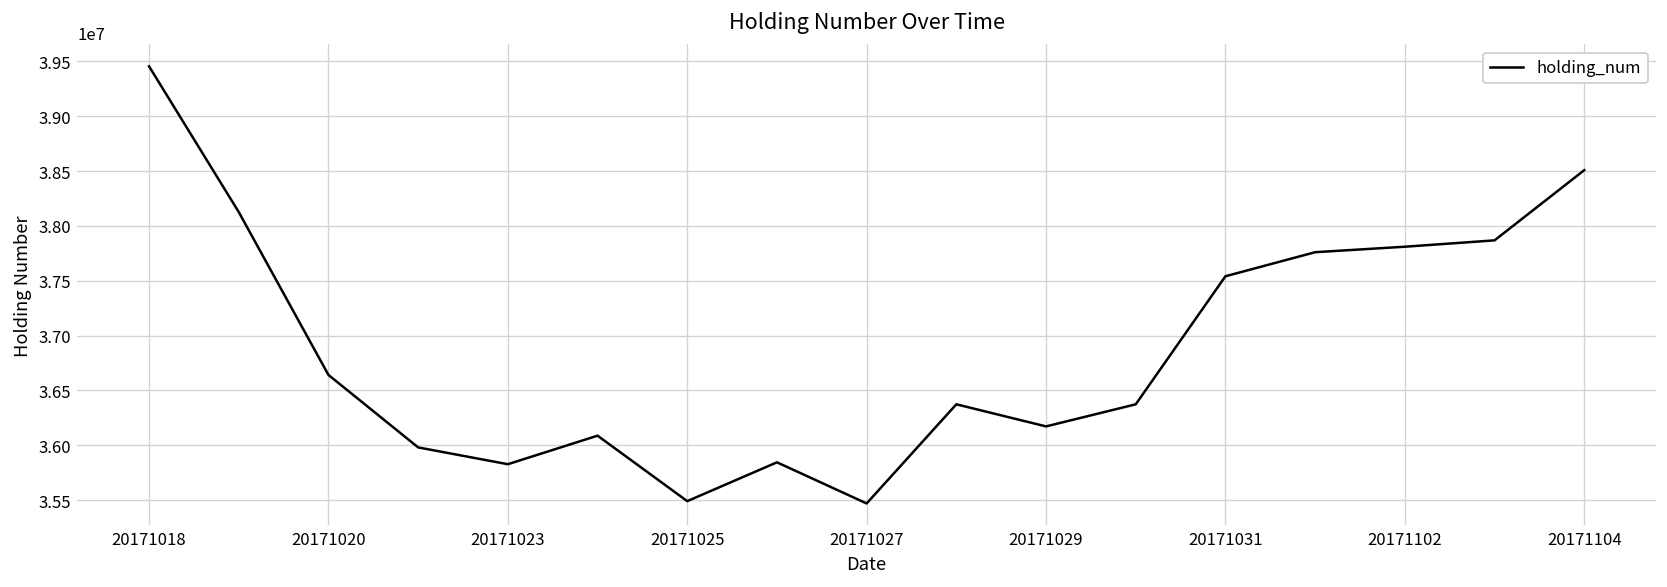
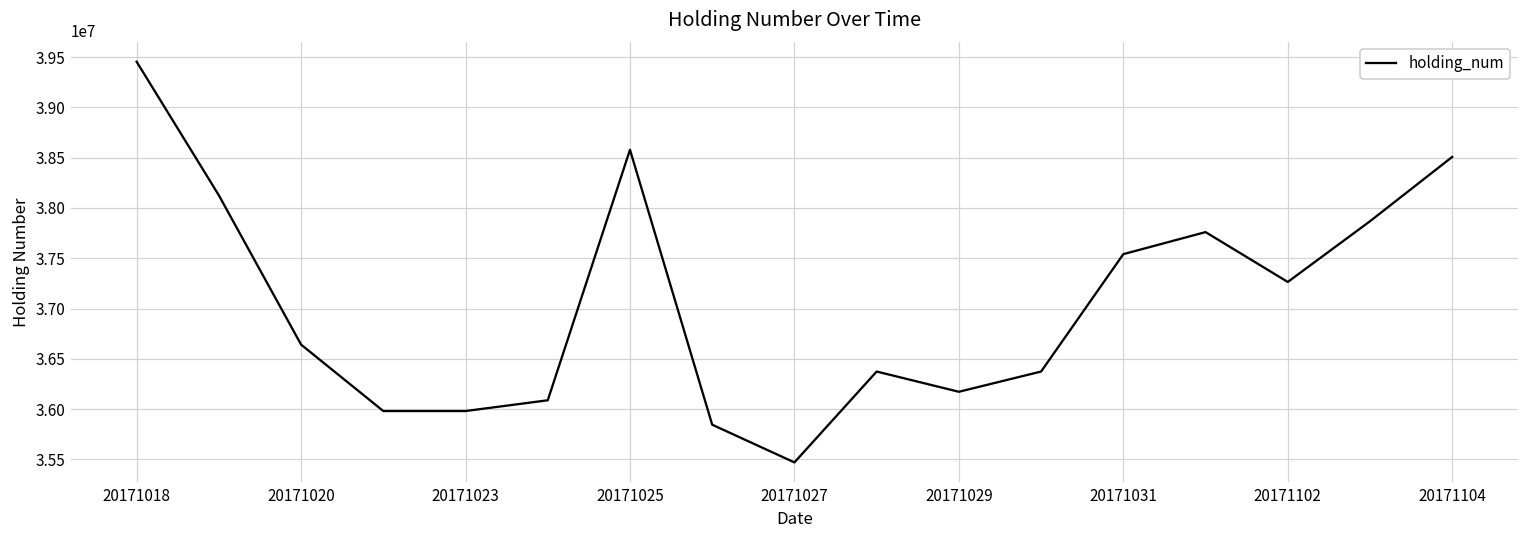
20171023: 35800000 -> 36000000
20171025: 35500000 -> 38600000
20171102: 37800000 -> 37300000
